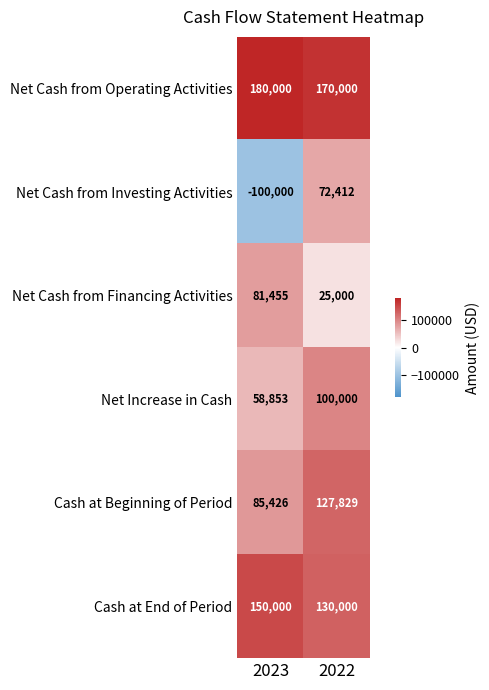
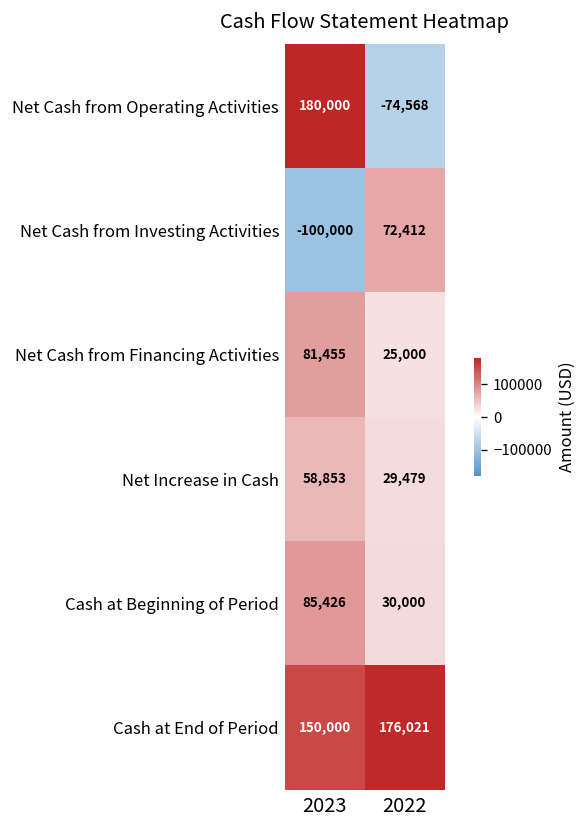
Net Cash from Operating Activities, 2022: 170,000 -> -74,568
Net Increase in Cash, 2022: 100,000 -> 29,479
Cash at Beginning of Period, 2022: 127,829 -> 30,000
Cash at End of Period, 2022: 130,000 -> 176,021
